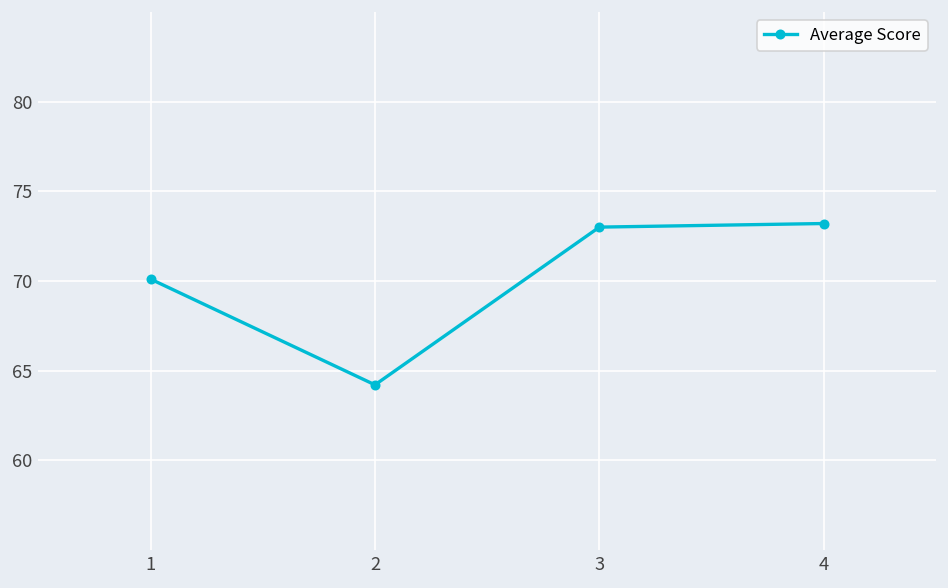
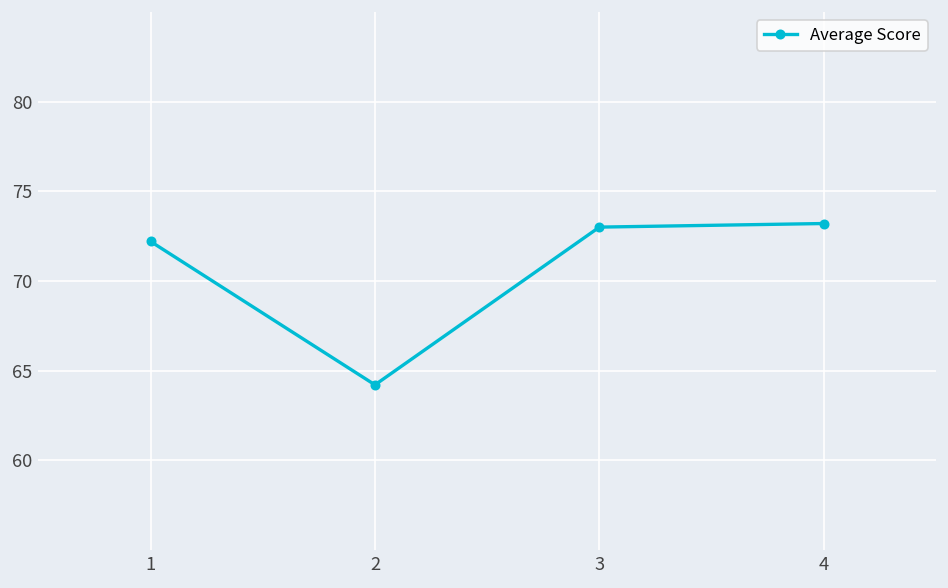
1: 70.1 -> 72.2
